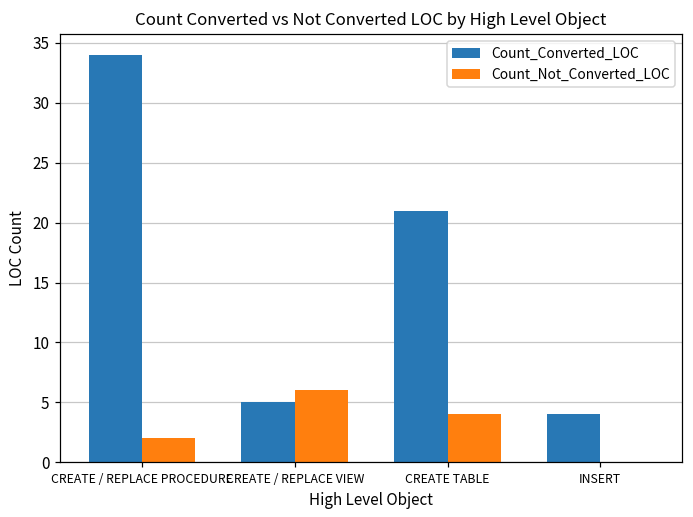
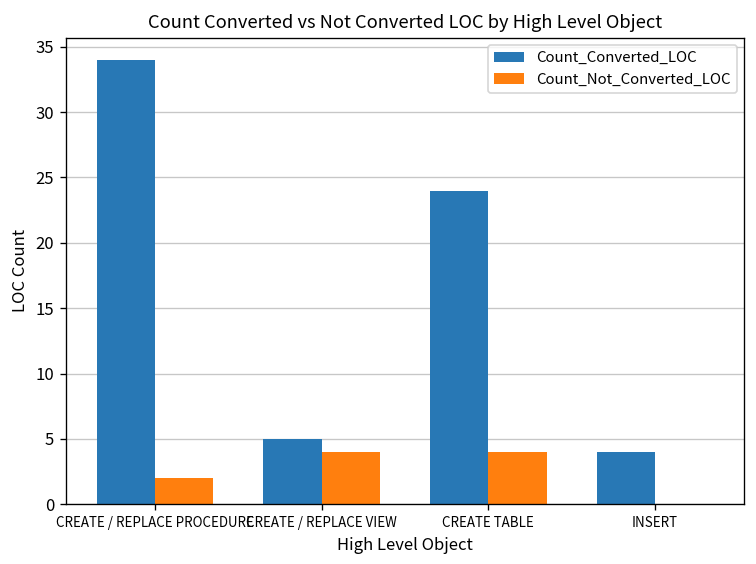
Count_Not_Converted_LOC, CREATE / REPLACE VIEW: 6 -> 4
Count_Converted_LOC, CREATE TABLE: 21 -> 24
